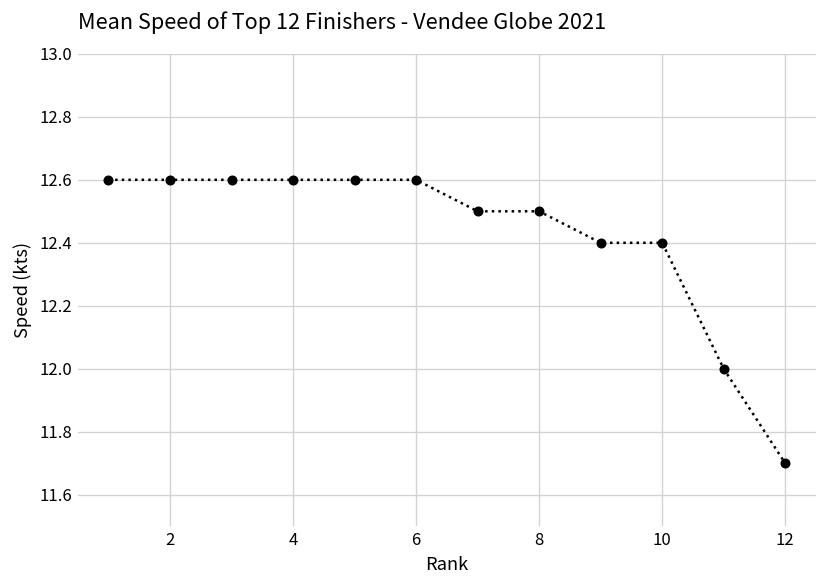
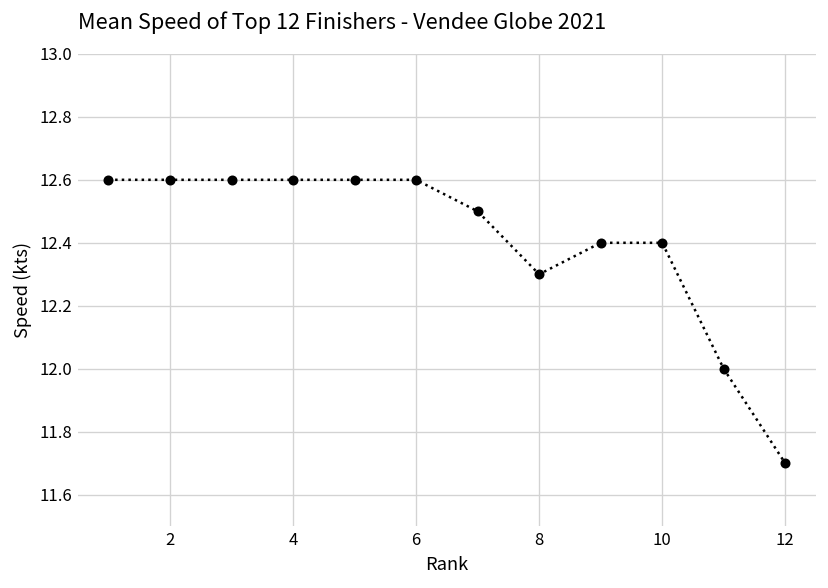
8: 12.5 -> 12.3
